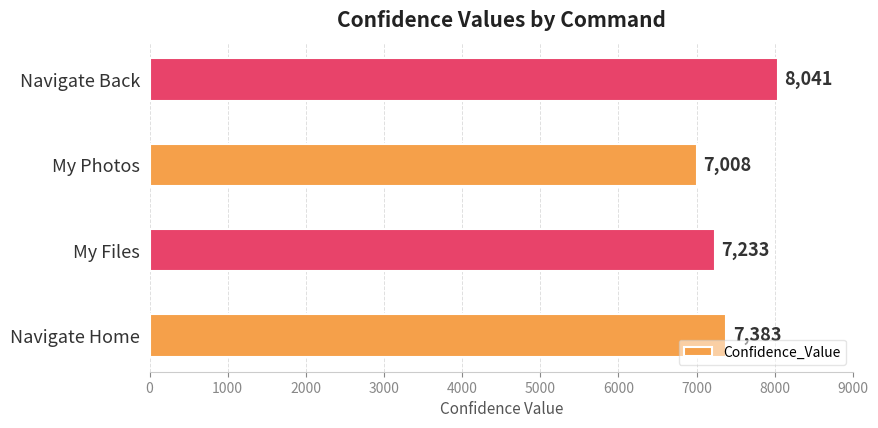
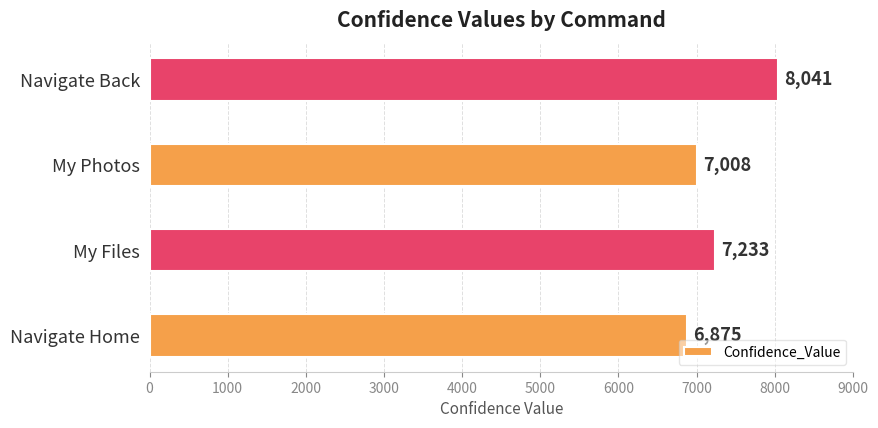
Navigate Home: 7400 -> 6900
